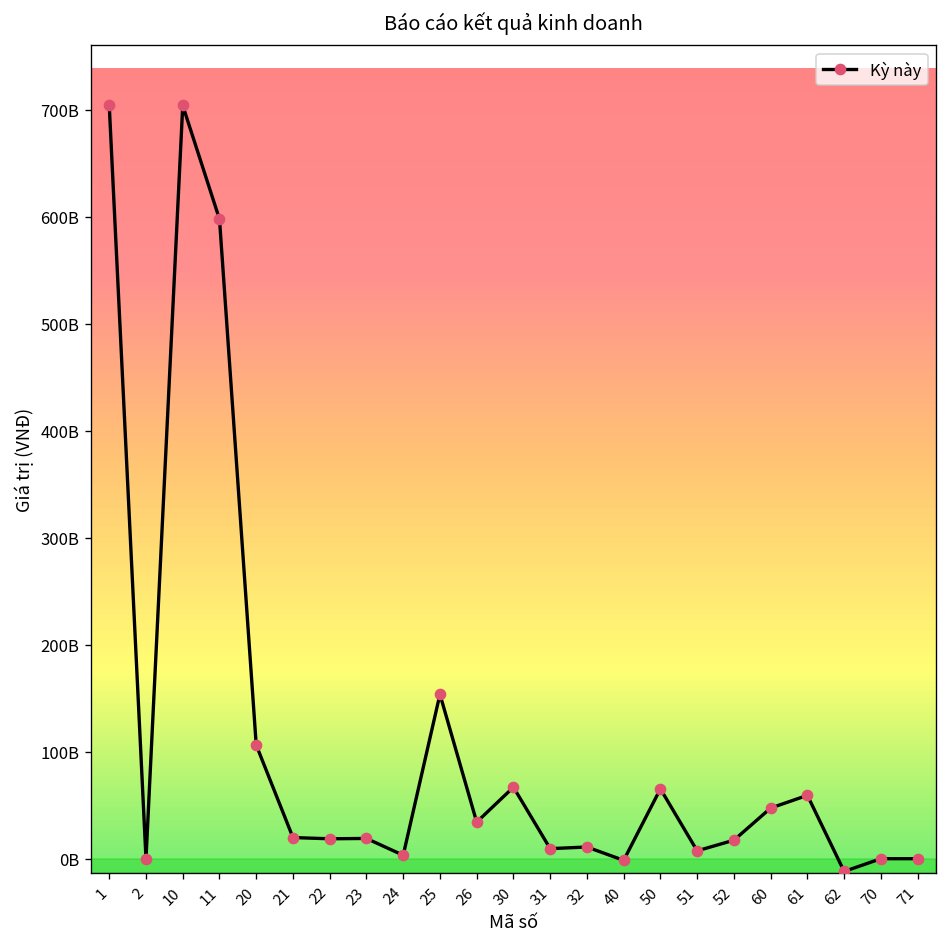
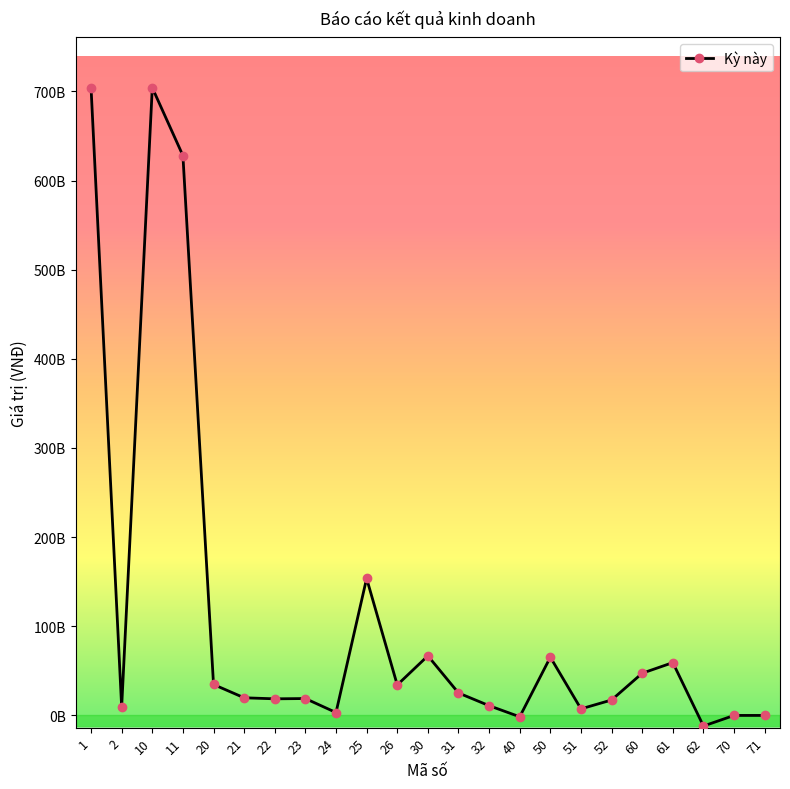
2: 0 -> 10000000000
11: 600000000000 -> 630000000000
20: 110000000000 -> 30000000000
31: 10000000000 -> 30000000000
